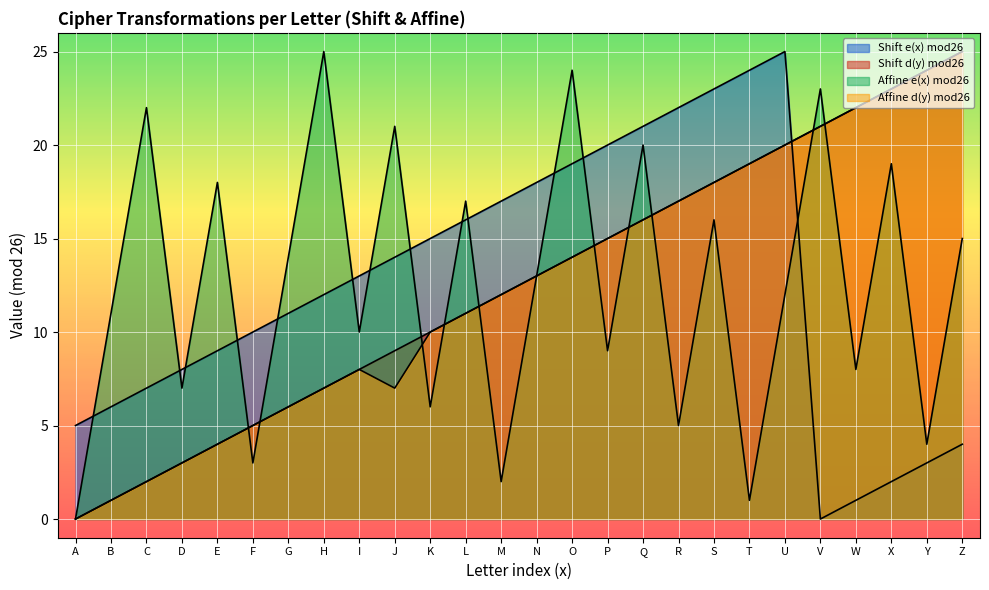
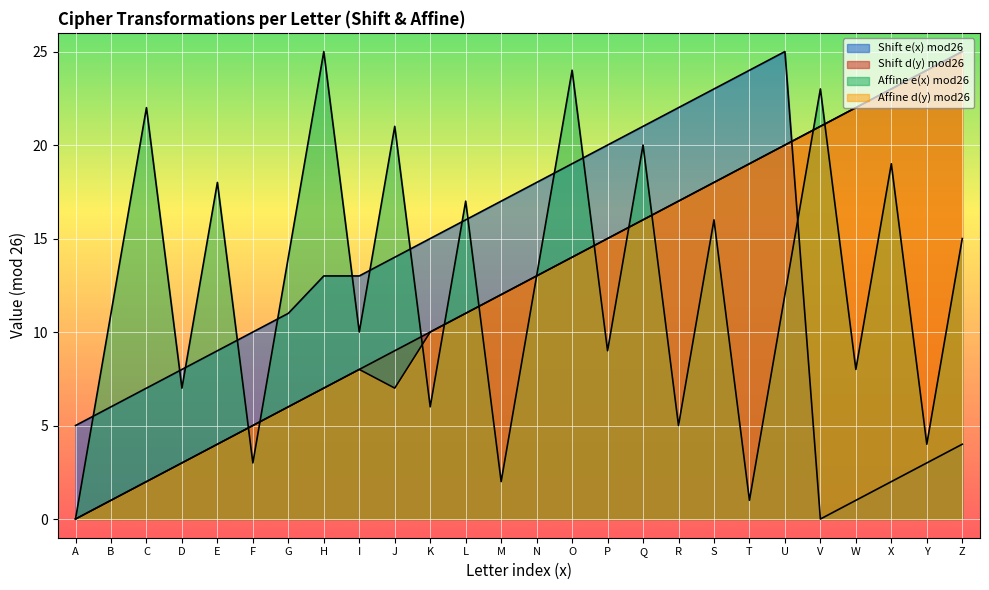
Shift e(x) mod26, H: 12 -> 13
